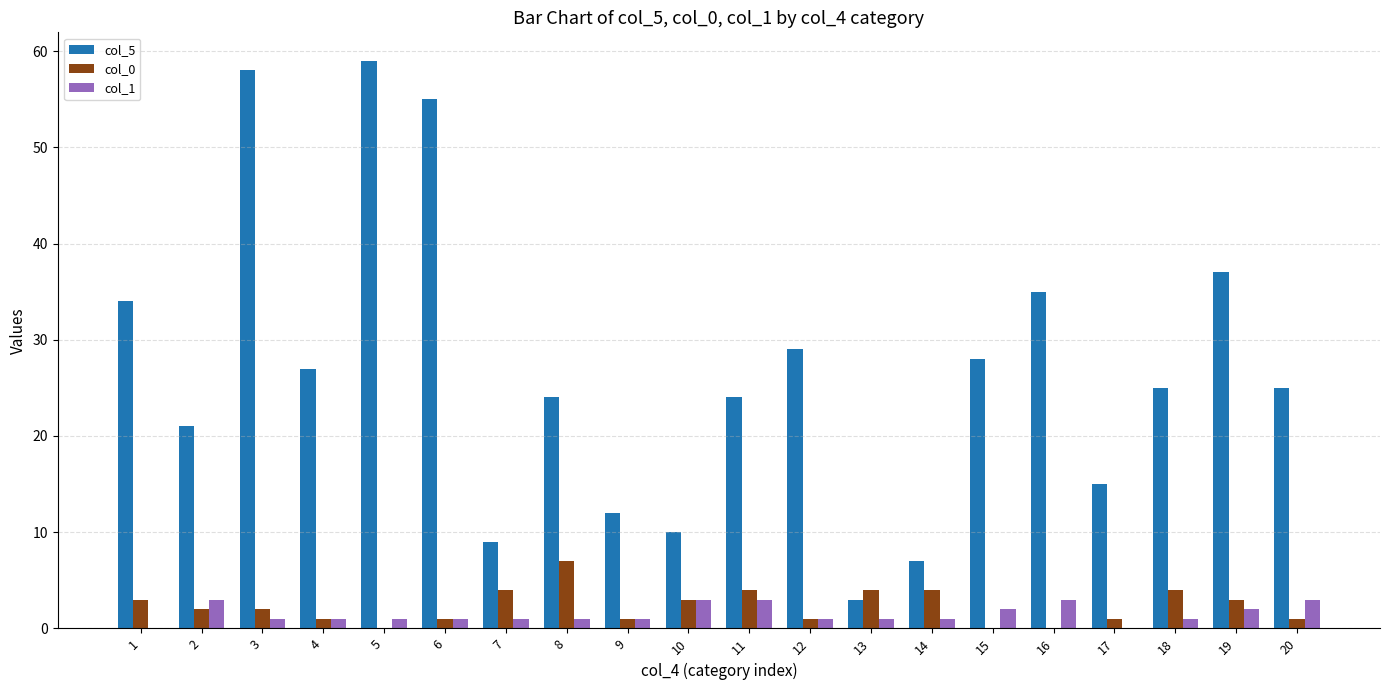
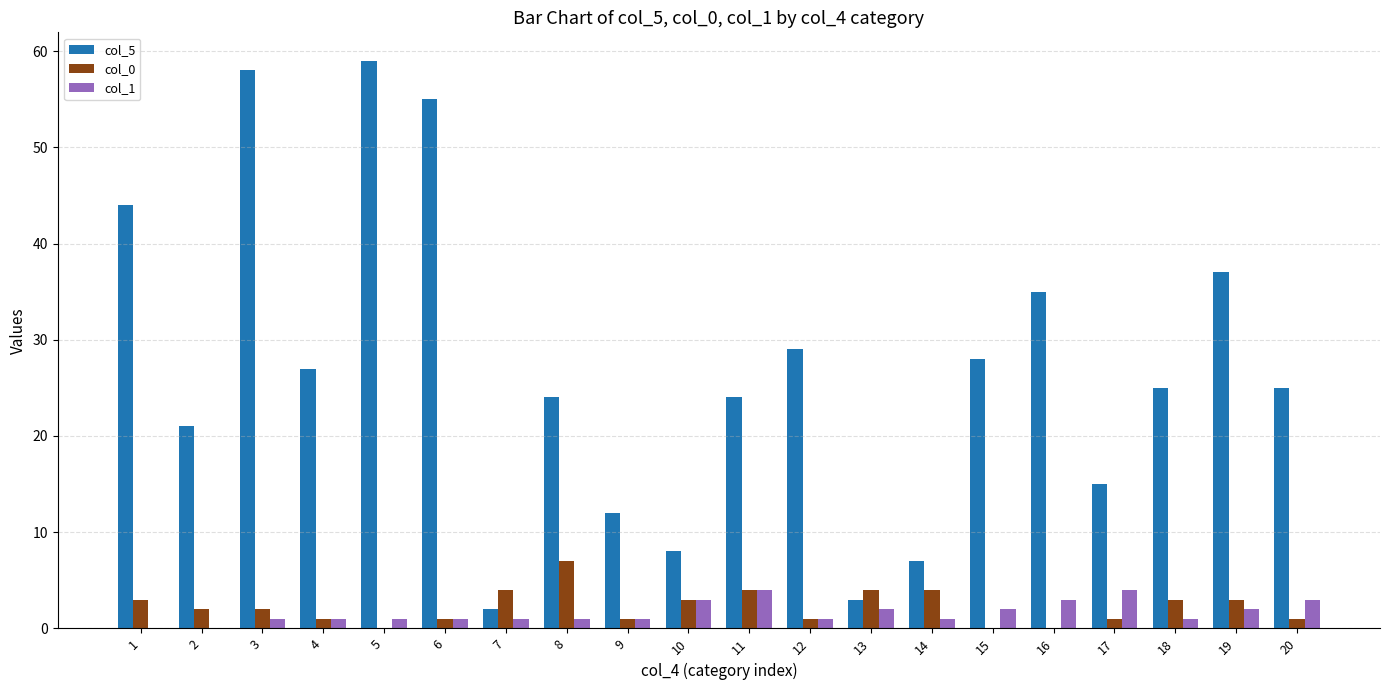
col_5, 1: 34 -> 44
col_1, 2: 3 -> 0
col_5, 7: 9 -> 2
col_5, 10: 10 -> 8
col_1, 11: 3 -> 4
col_1, 13: 1 -> 2
col_1, 17: 0 -> 4
col_0, 18: 4 -> 3
